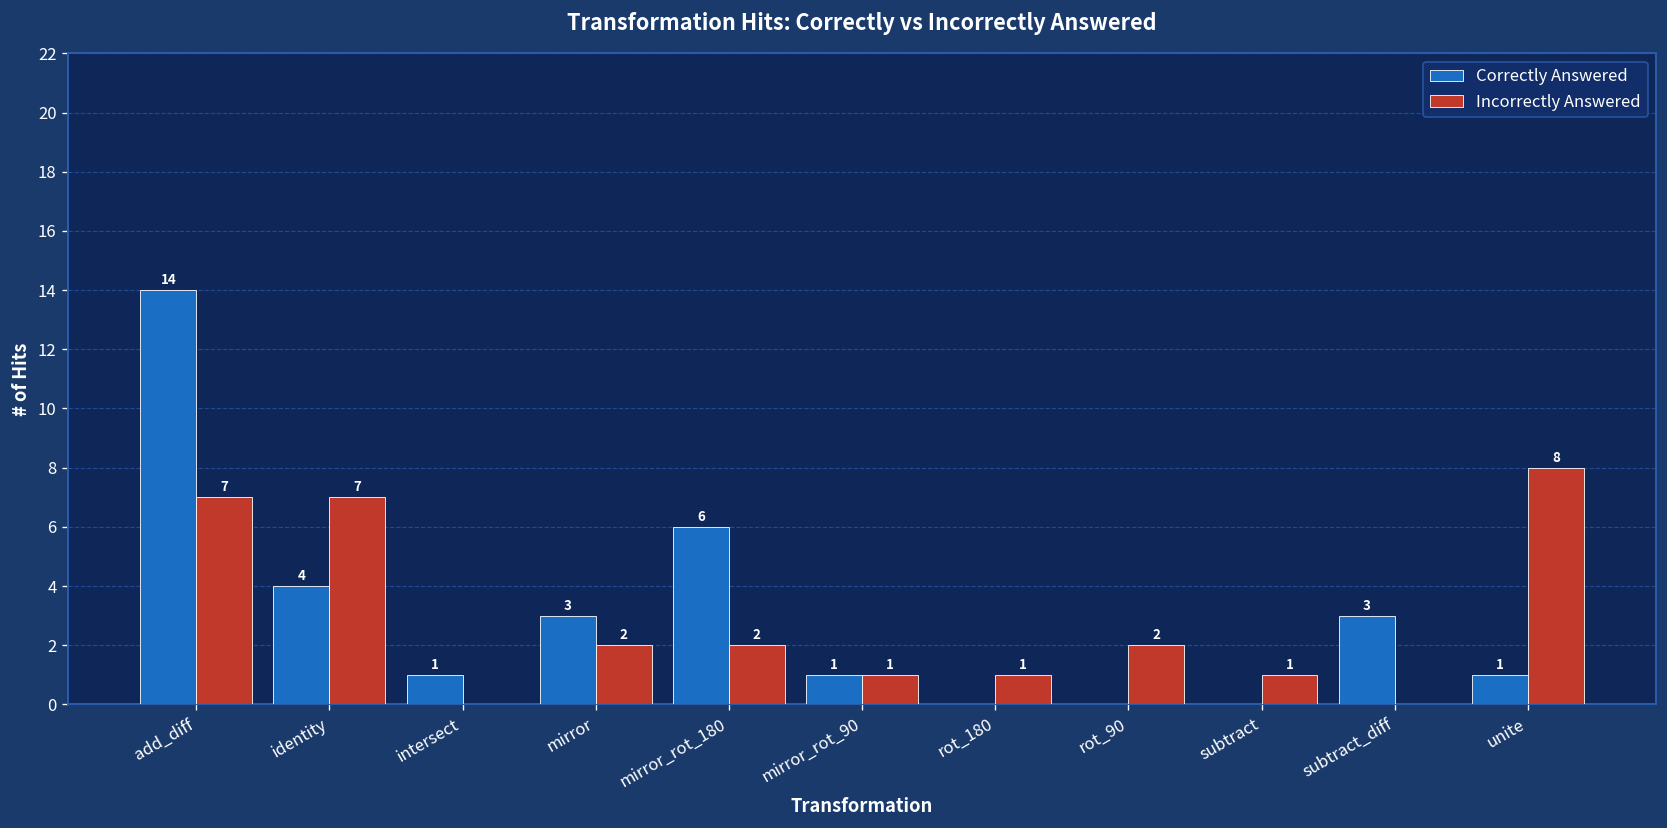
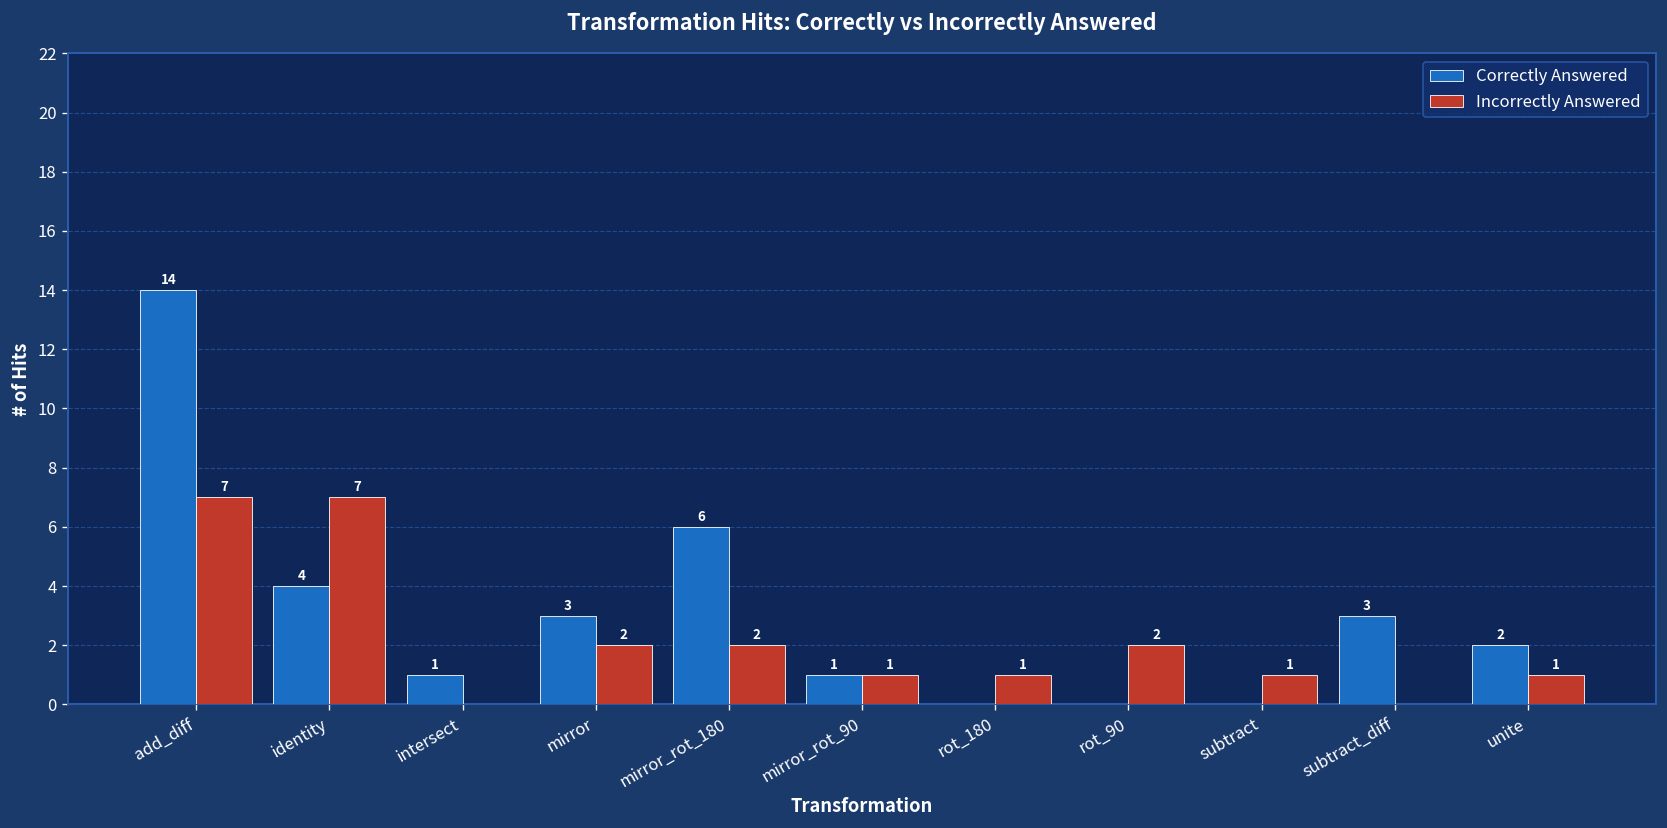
Correctly Answered, unite: 1 -> 2
Incorrectly Answered, unite: 8 -> 1
